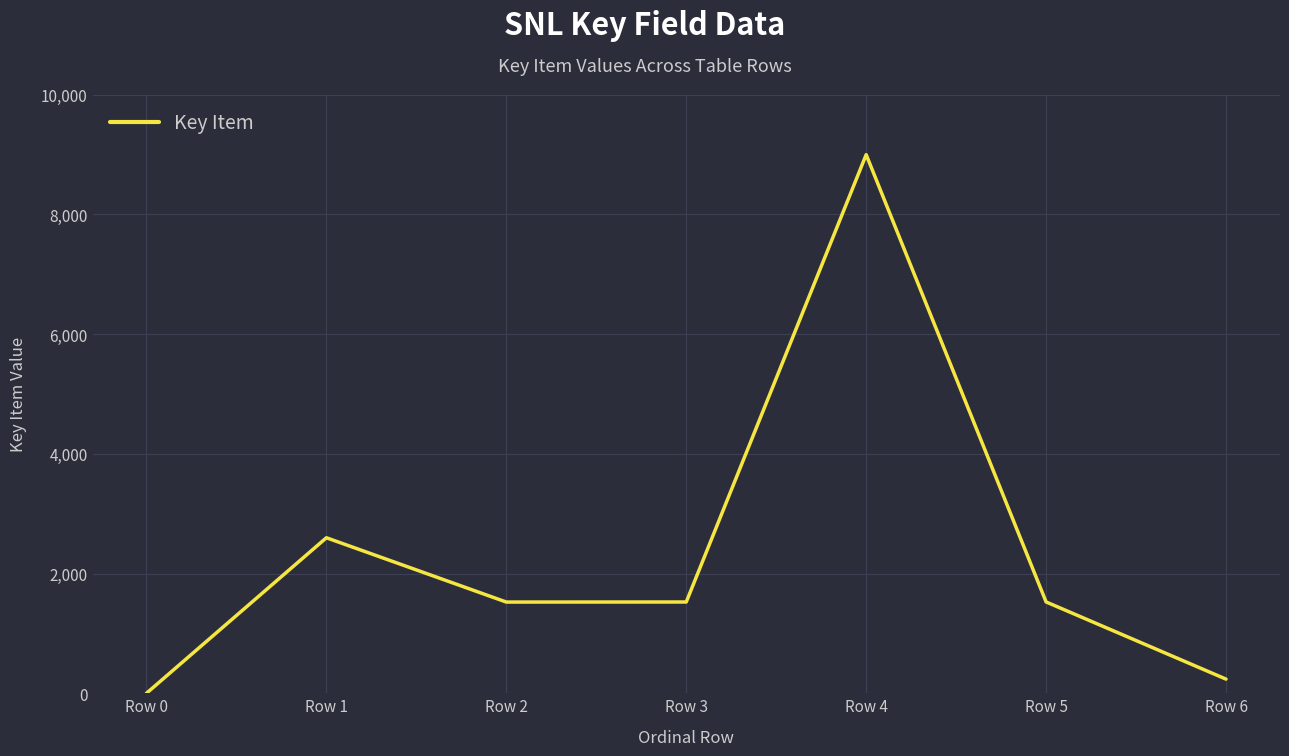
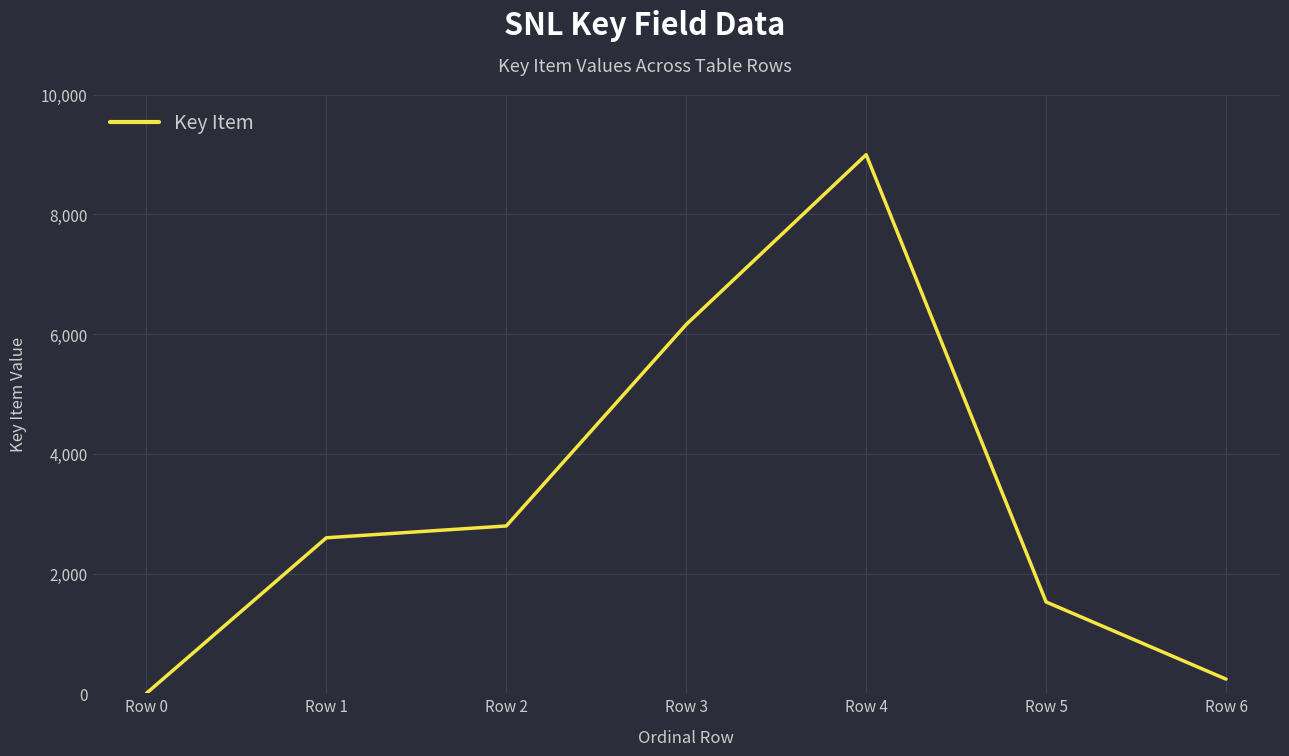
Row 2: 1,500 -> 2,800
Row 3: 1,500 -> 6,200
